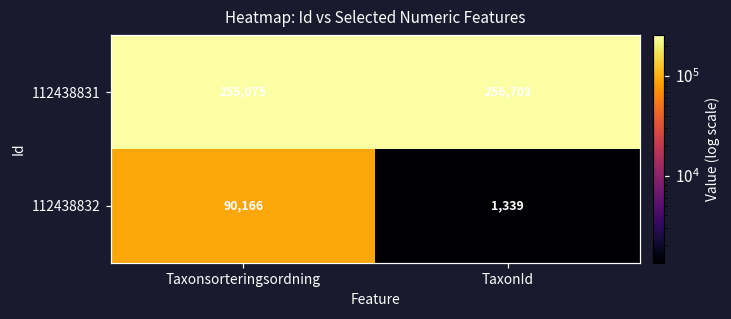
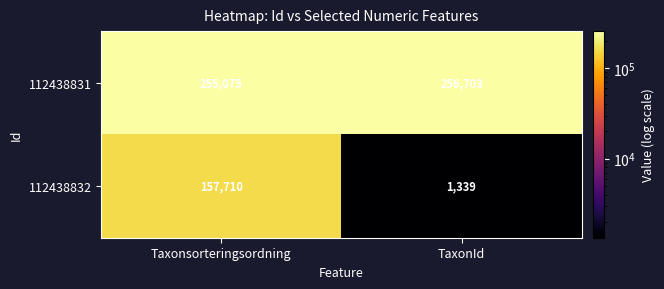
112438832, Taxonsorteringsordning: 90,166 -> 157,710
